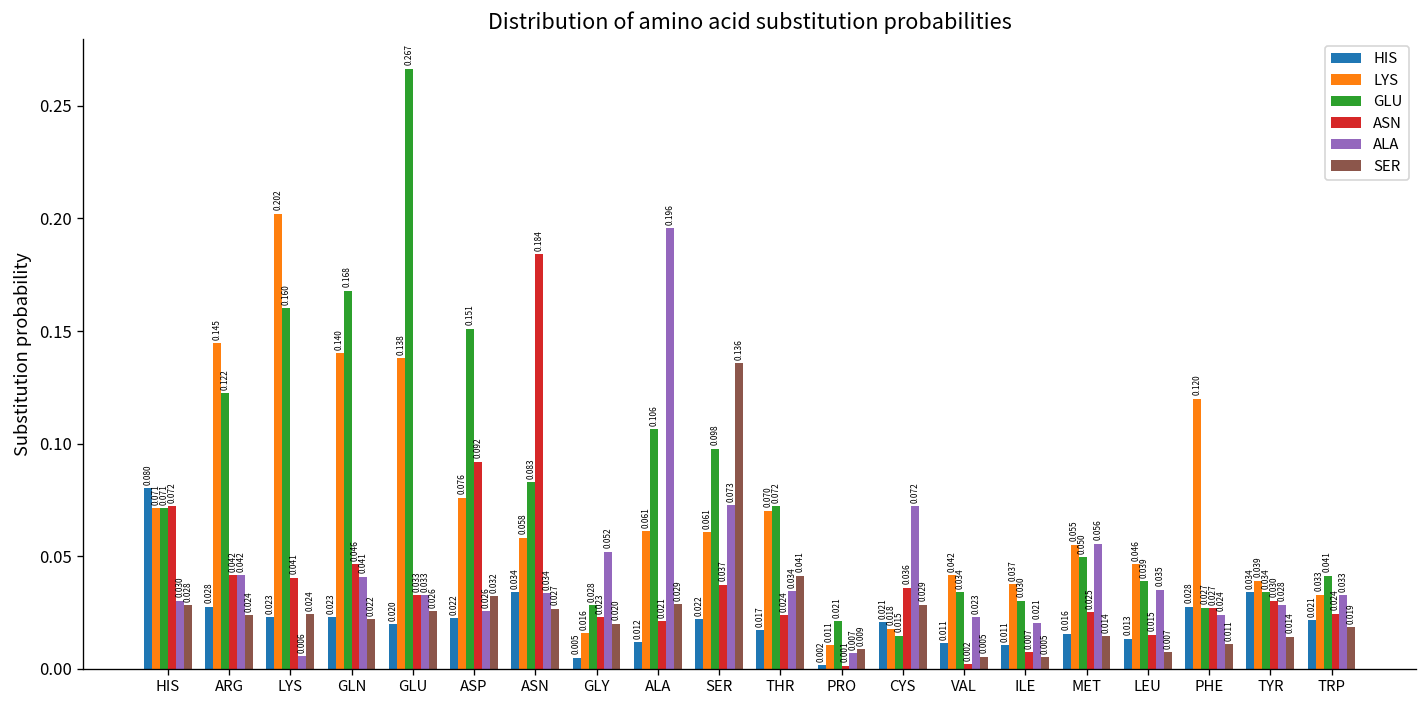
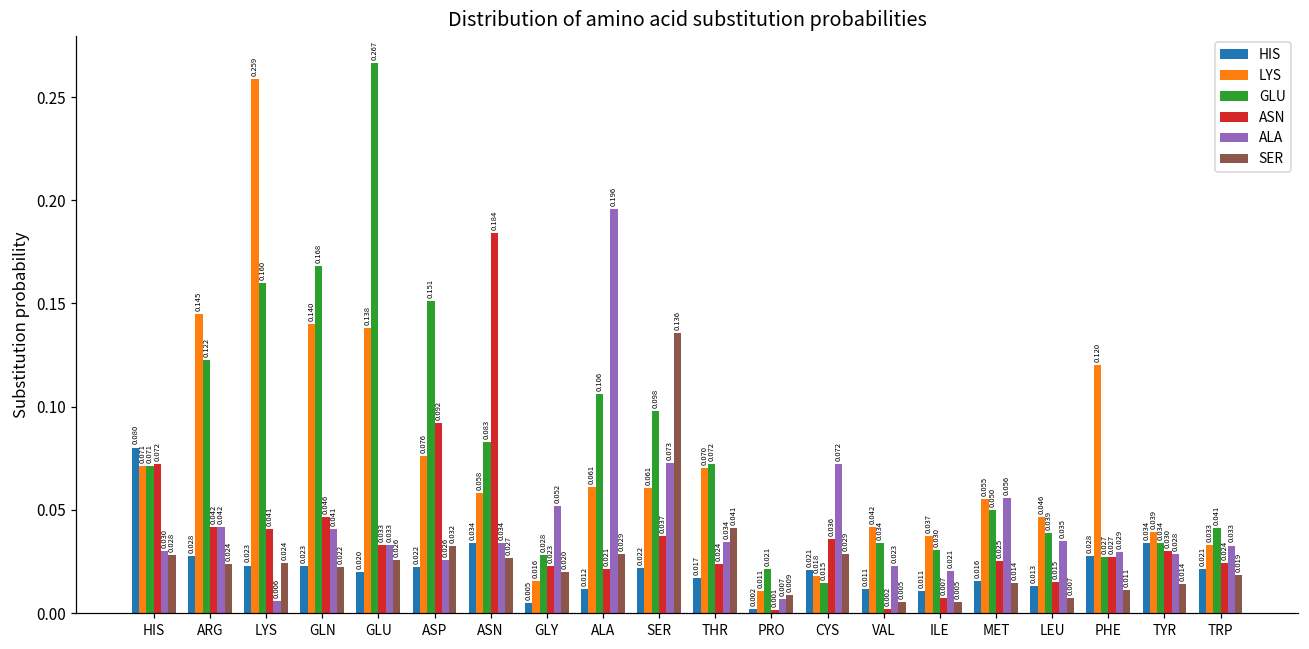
LYS, LYS: 0.202 -> 0.259
ALA, PHE: 0.024 -> 0.029
